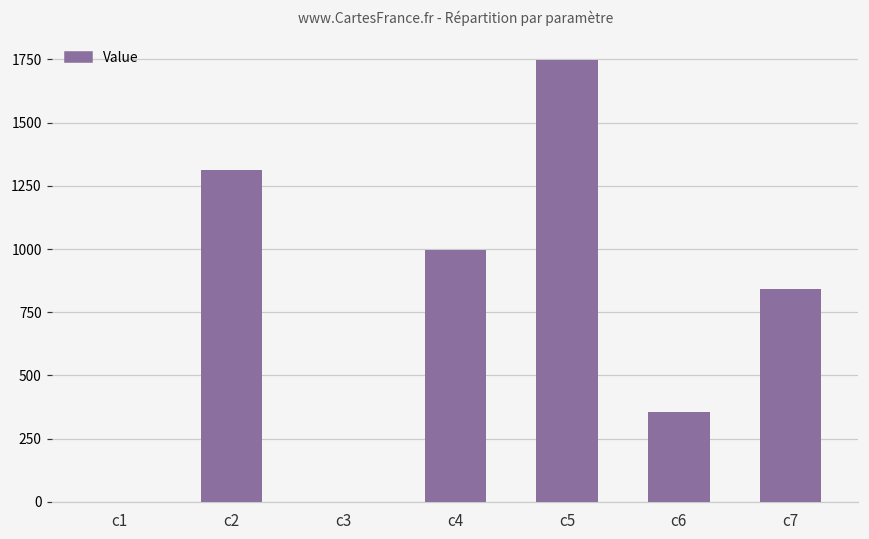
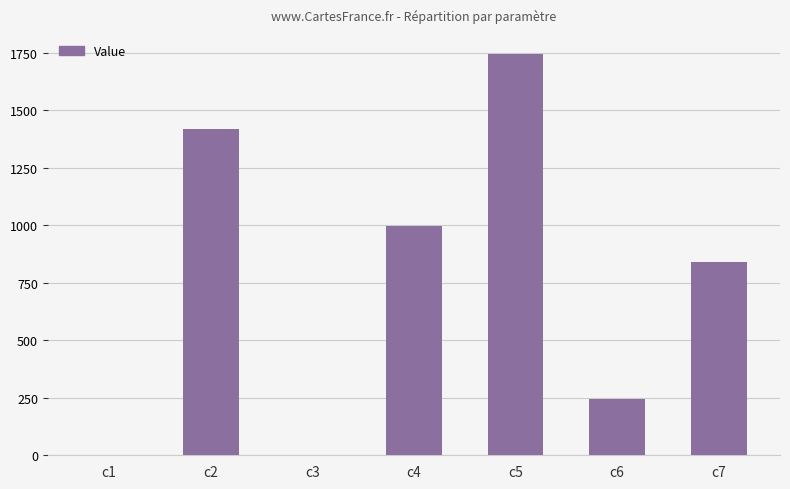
c2: 1310 -> 1420
c6: 360 -> 250
